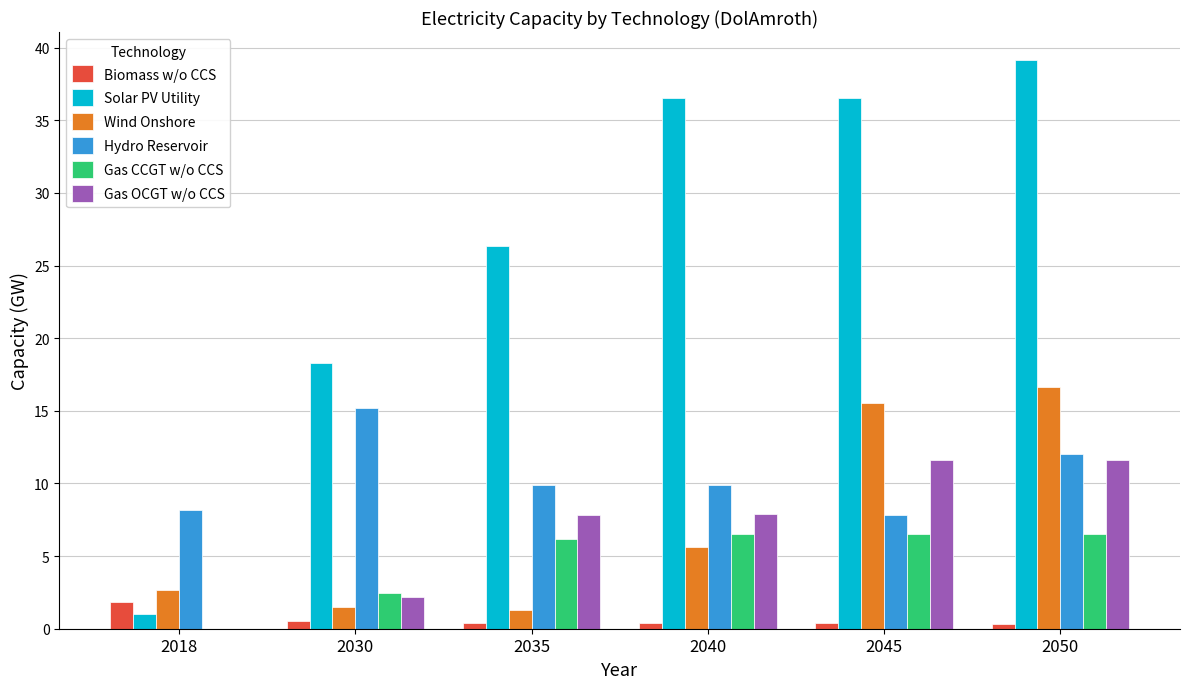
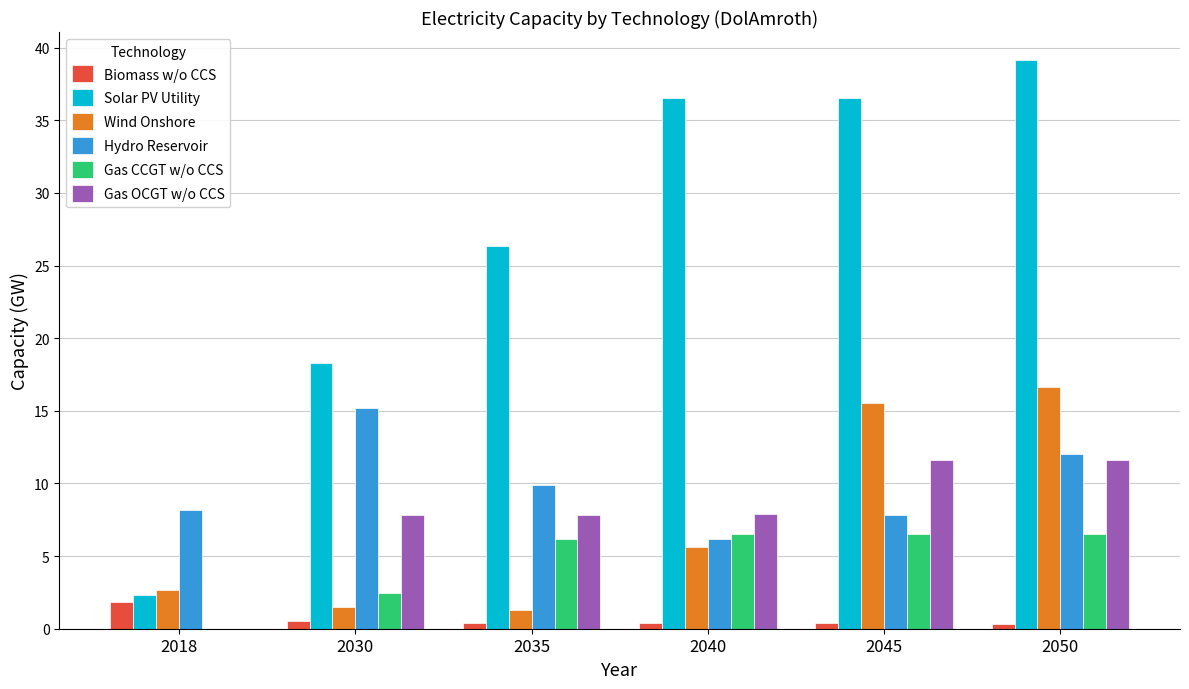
Solar PV Utility, 2018: 1.0 -> 2.3
Gas OCGT w/o CCS, 2030: 2.2 -> 7.9
Hydro Reservoir, 2040: 9.9 -> 6.2
